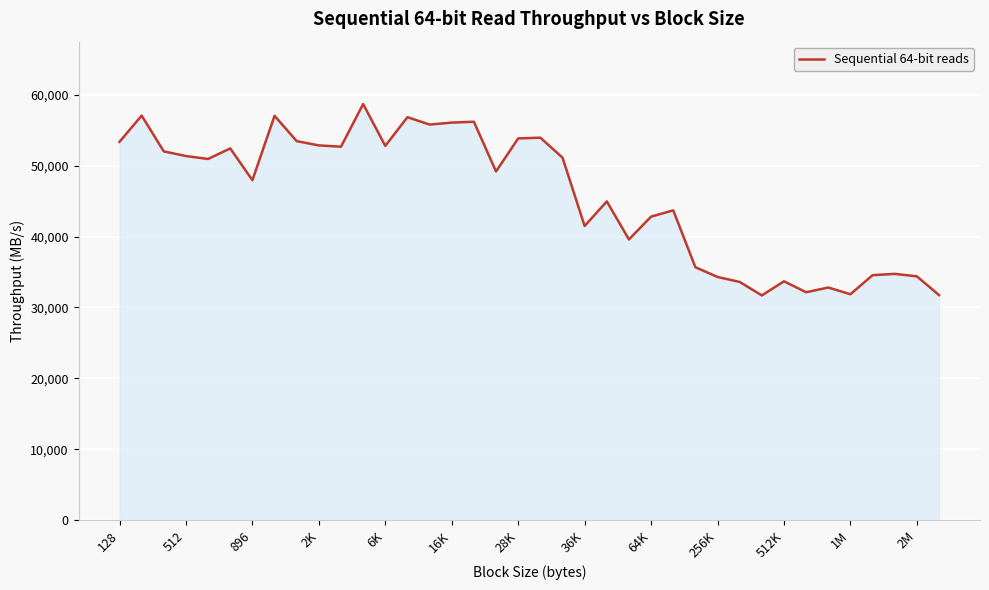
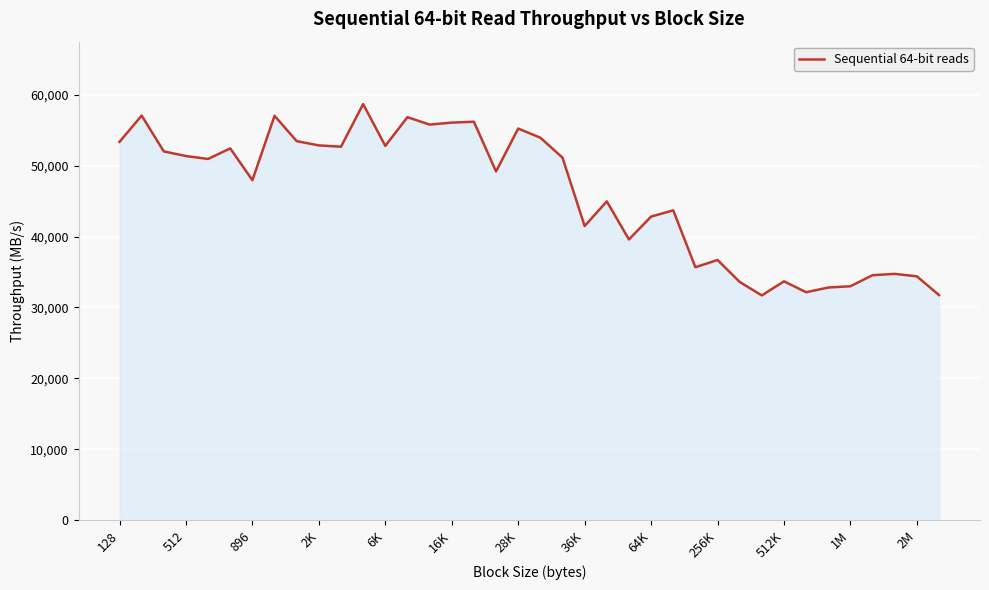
28K: 54,000 -> 55,000
256K: 34,000 -> 37,000
1M: 32,000 -> 33,000
